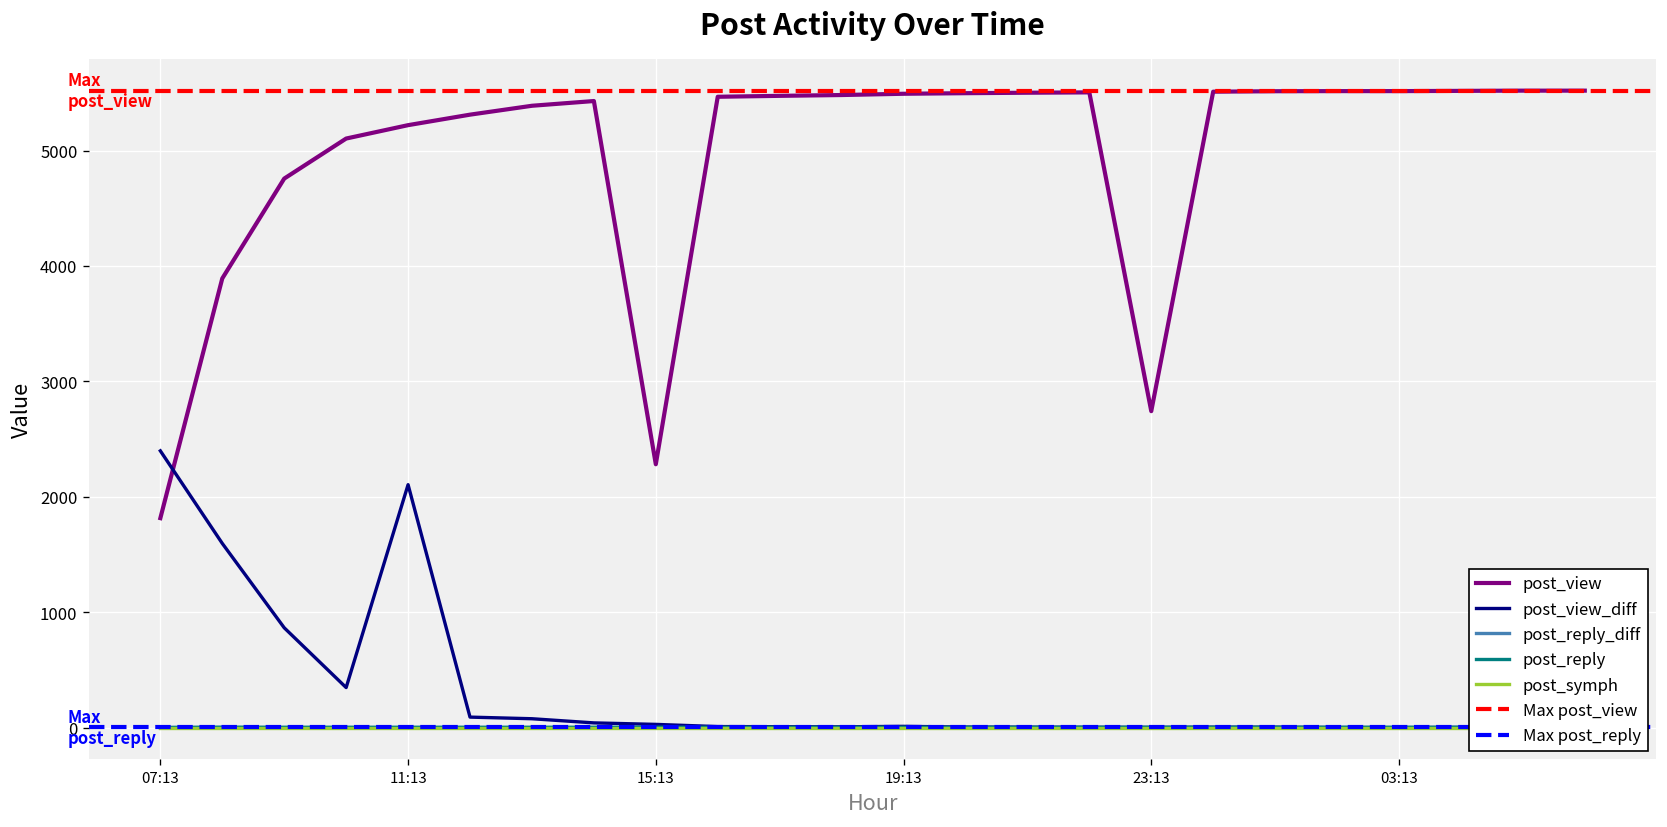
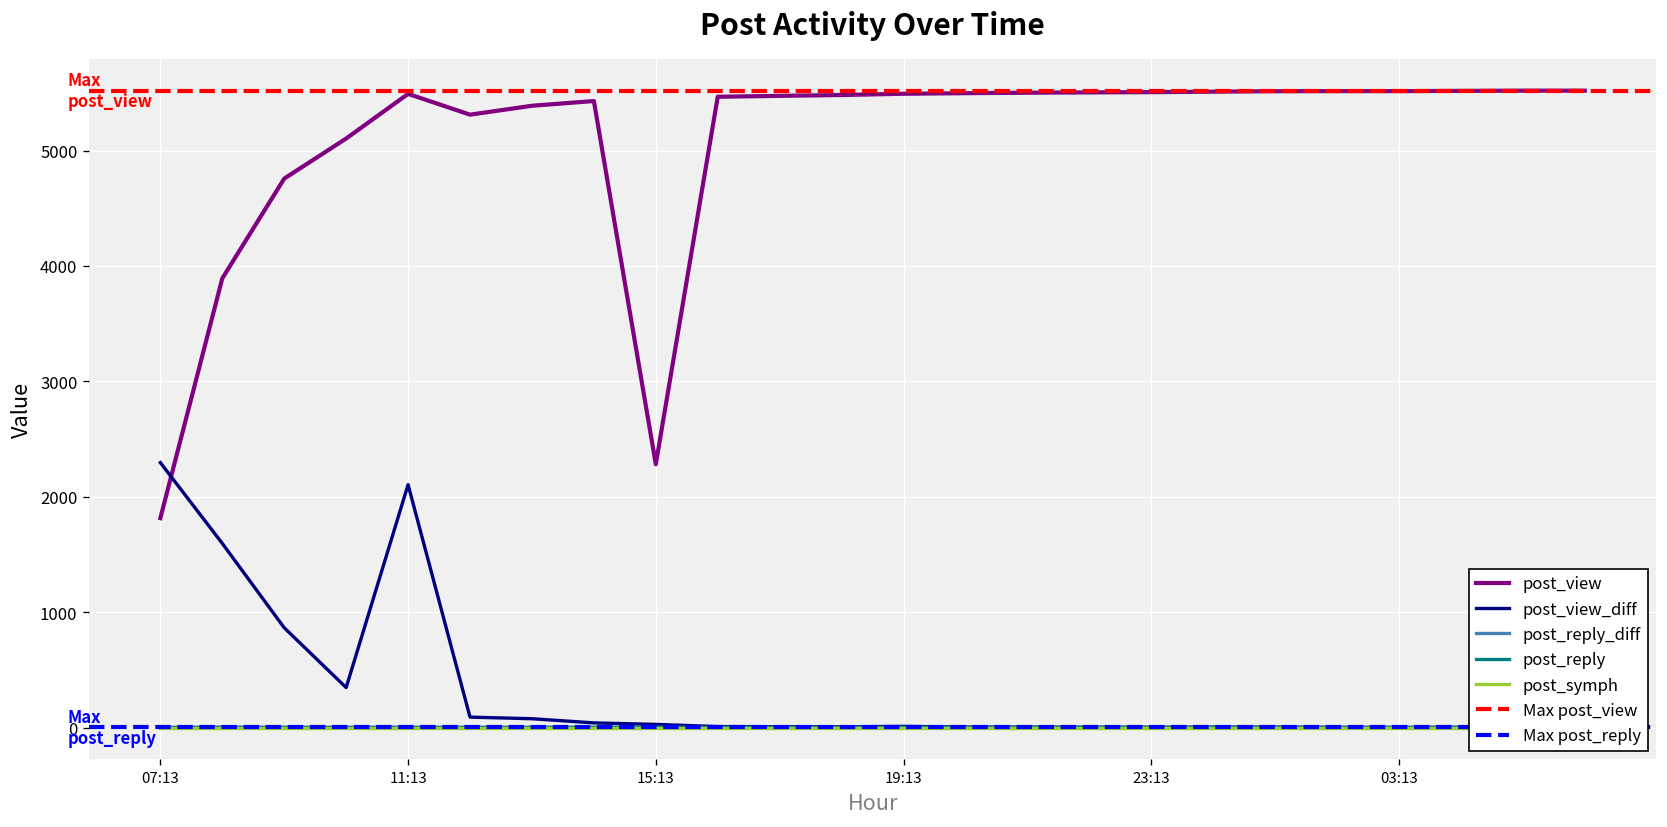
post_view_diff, 07:13: 2400 -> 2300
post_view, 11:13: 5200 -> 5500
post_view, 23:13: 2700 -> 5500
